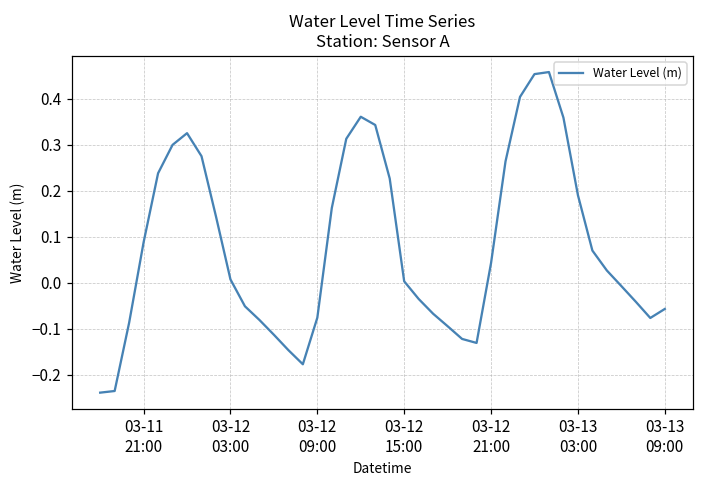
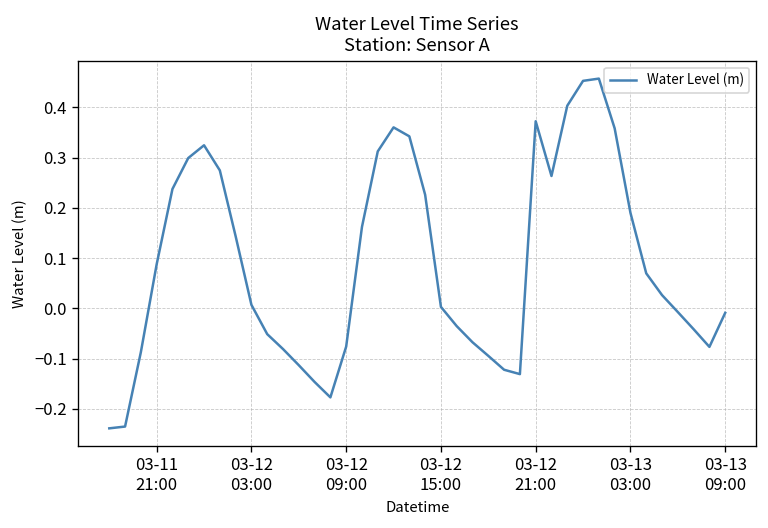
03-12 21:00: 0.04 -> 0.37
03-13 09:00: -0.06 -> -0.01
